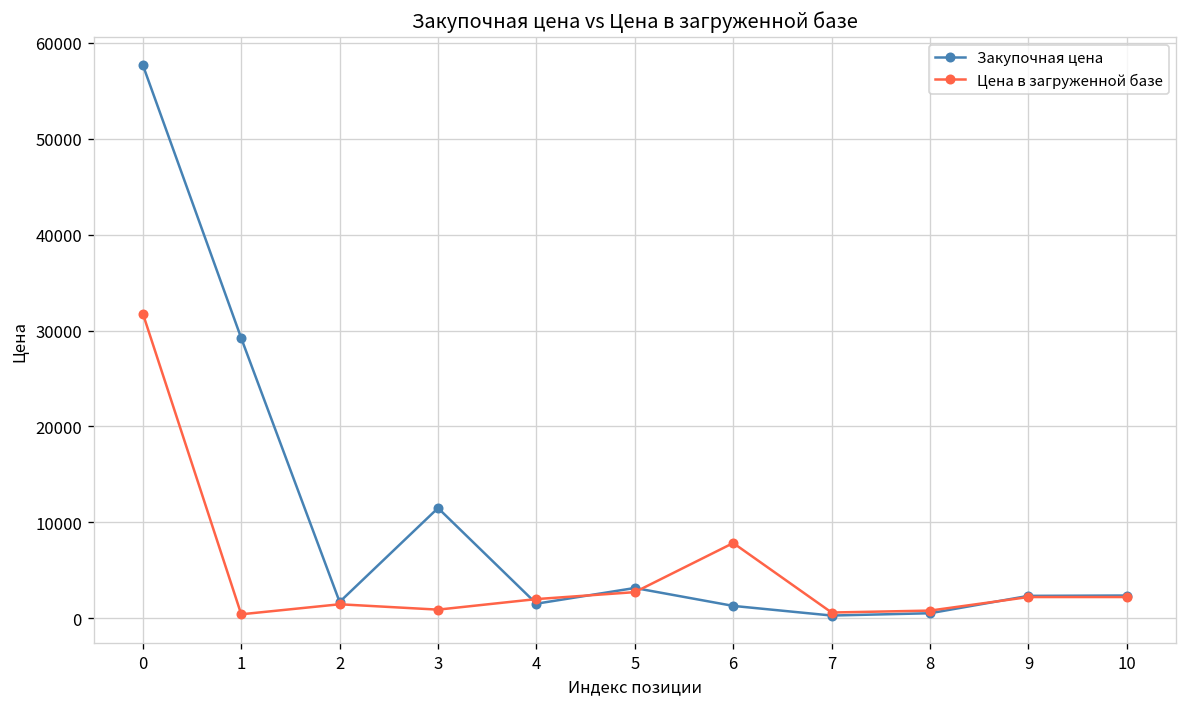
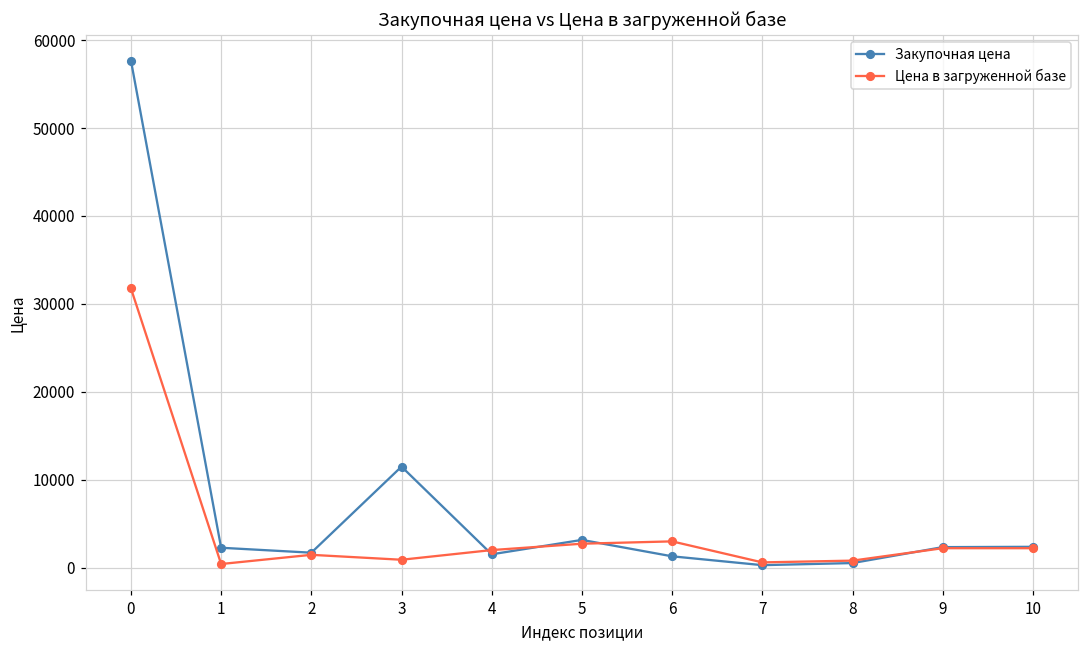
Закупочная цена, 1: 29000 -> 2000
Цена в загруженной базе, 6: 8000 -> 3000
